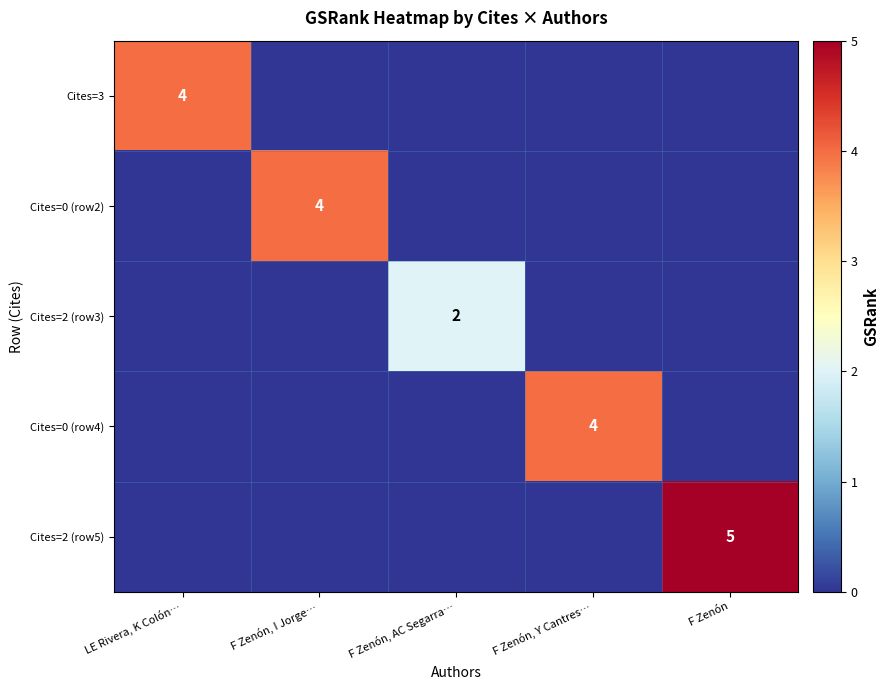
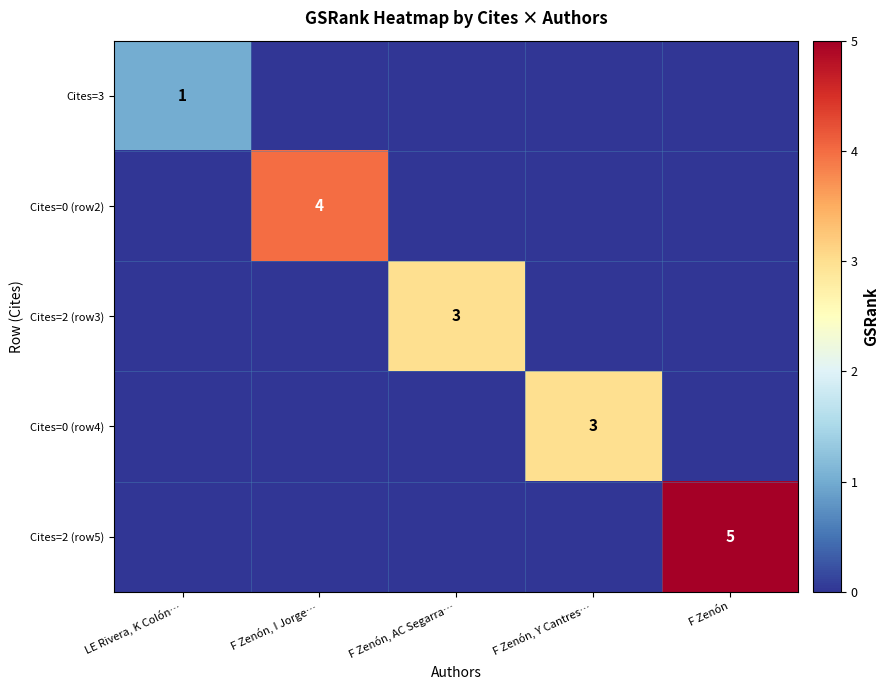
Cites=3, LE Rivera, K Colón…: 4 -> 1
Cites=2 (row3), F Zenón, AC Segarra…: 2 -> 3
Cites=0 (row4), F Zenón, Y Cantres…: 4 -> 3
